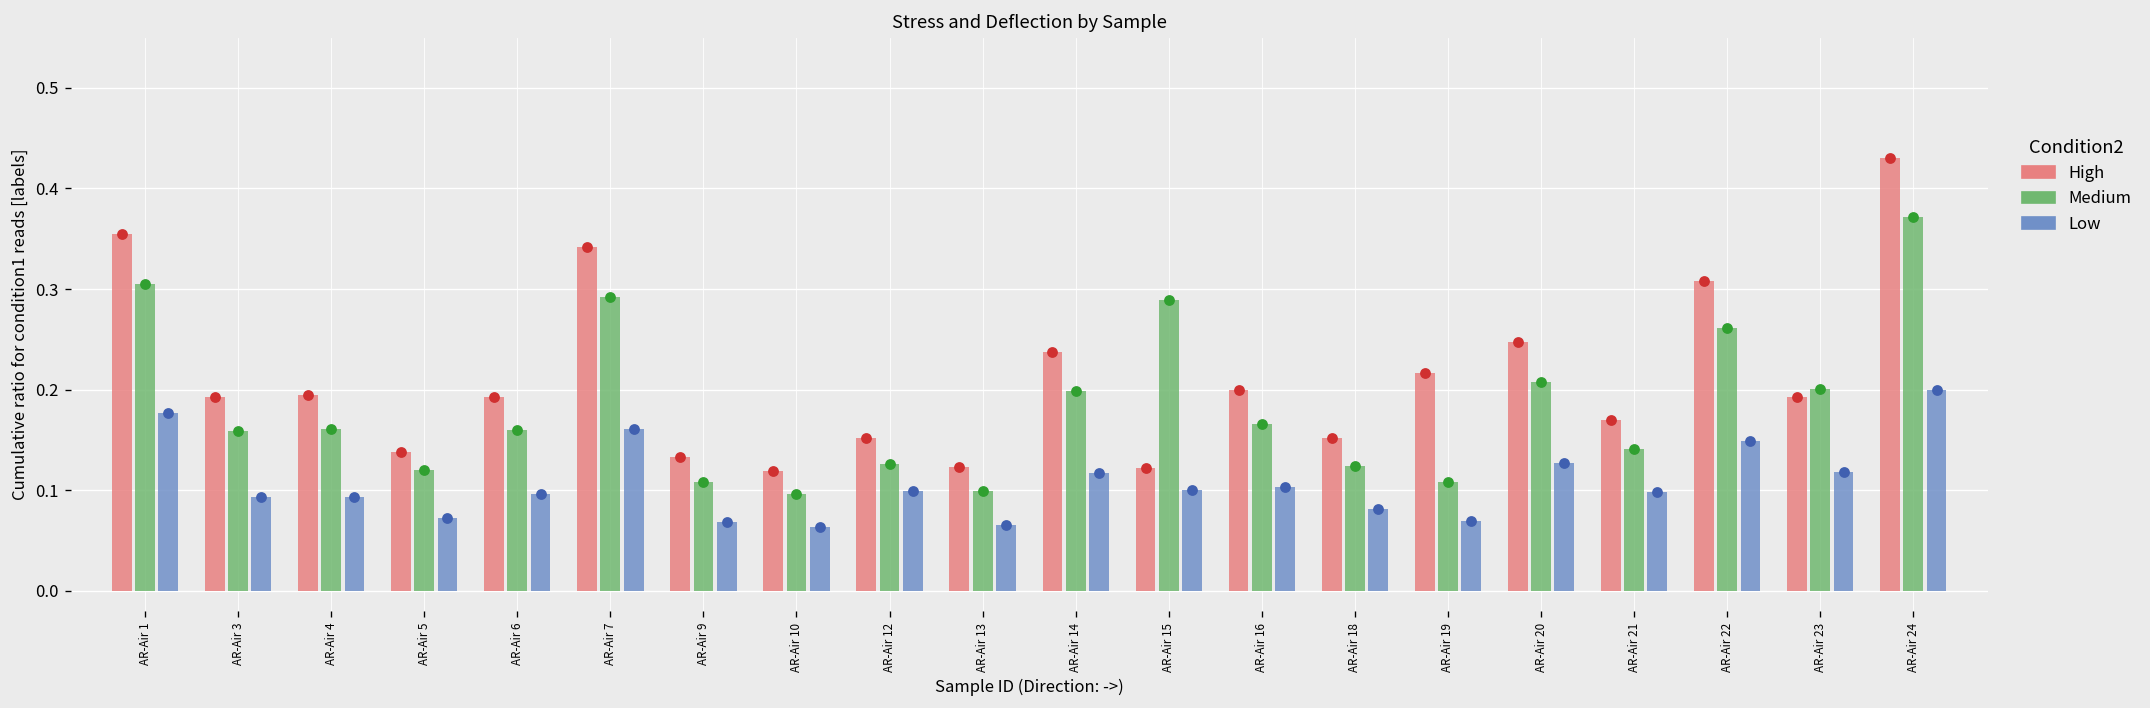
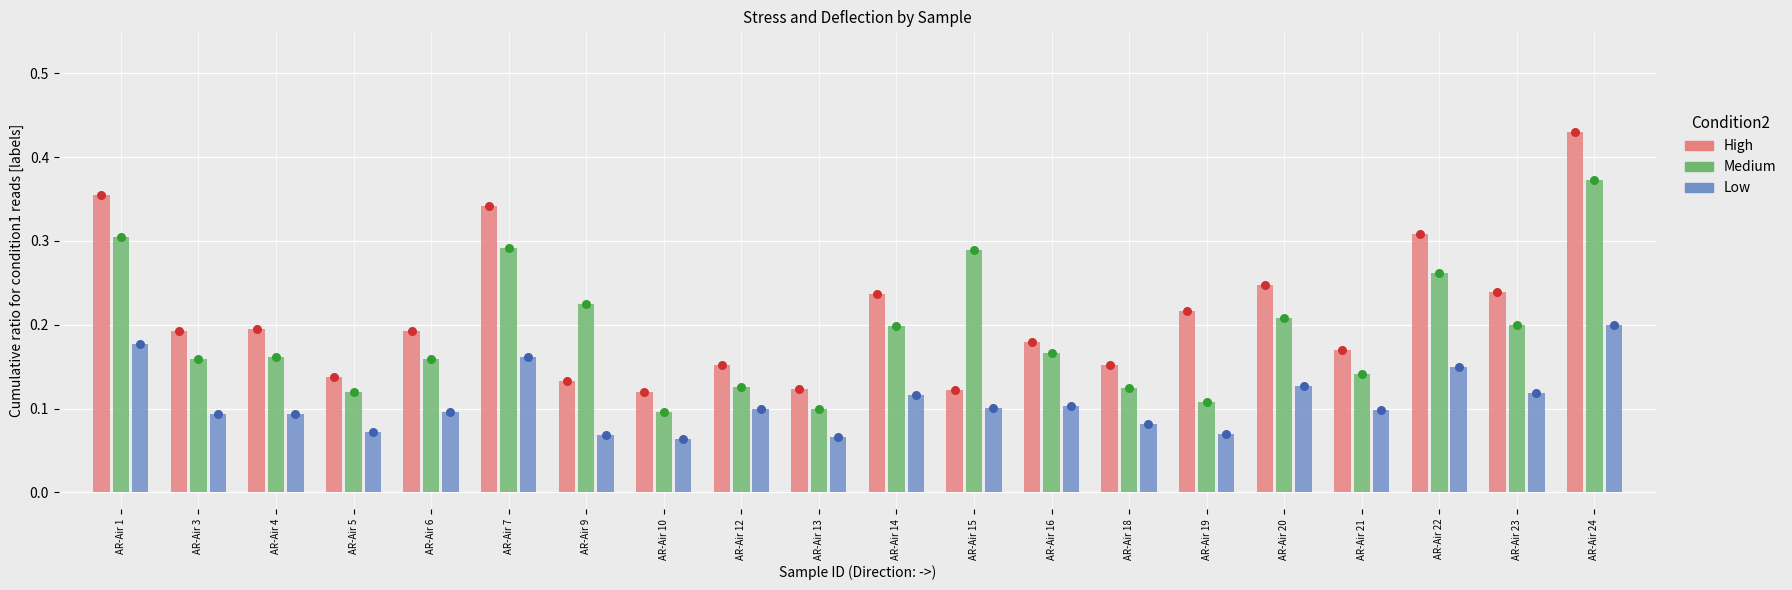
Medium, AR-Air 9: 0.11 -> 0.22
High, AR-Air 16: 0.20 -> 0.18
High, AR-Air 23: 0.19 -> 0.24
